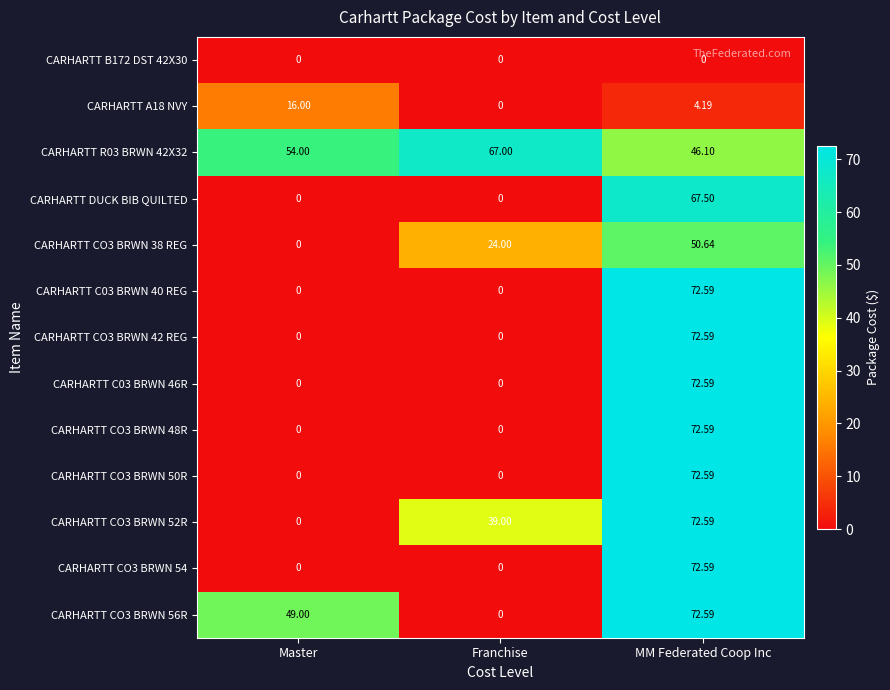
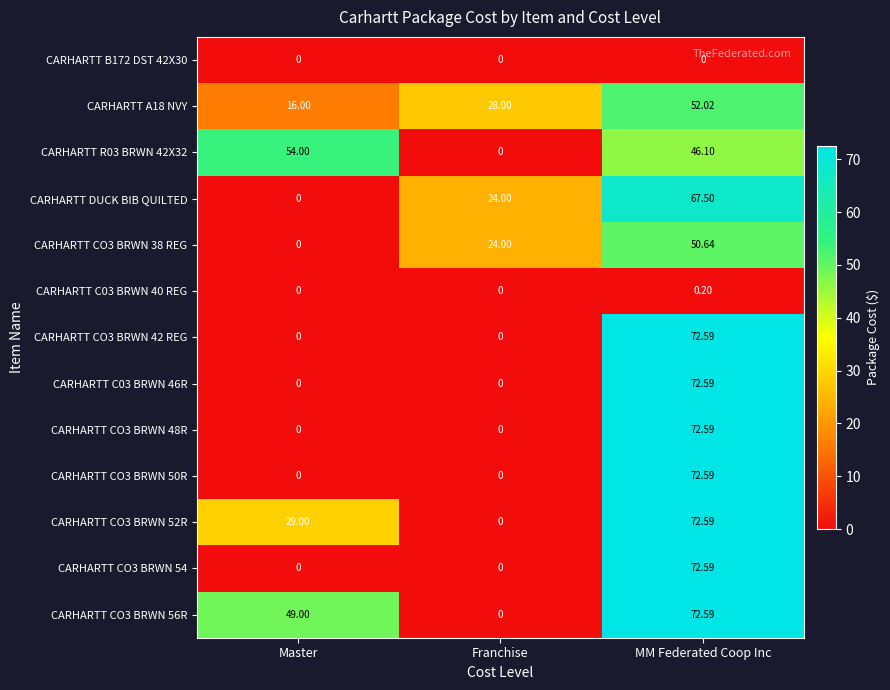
CARHARTT A18 NVY, Franchise: 0 -> 28.00
CARHARTT A18 NVY, MM Federated Coop Inc: 4.19 -> 52.02
CARHARTT R03 BRWN 42X32, Franchise: 67.00 -> 0
CARHARTT DUCK BIB QUILTED, Franchise: 0 -> 24.00
CARHARTT C03 BRWN 40 REG, MM Federated Coop Inc: 72.59 -> 0.20
CARHARTT CO3 BRWN 52R, Master: 0 -> 29.00
CARHARTT CO3 BRWN 52R, Franchise: 39.00 -> 0
